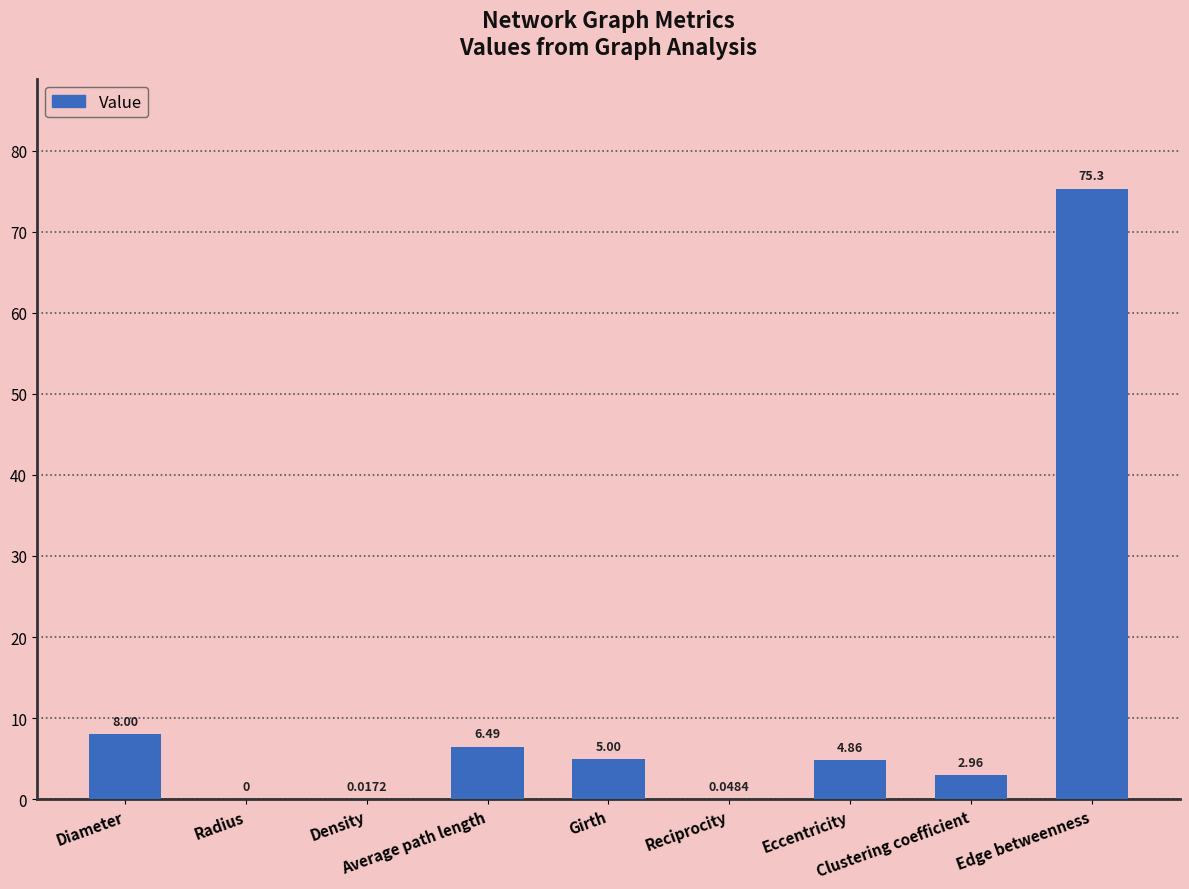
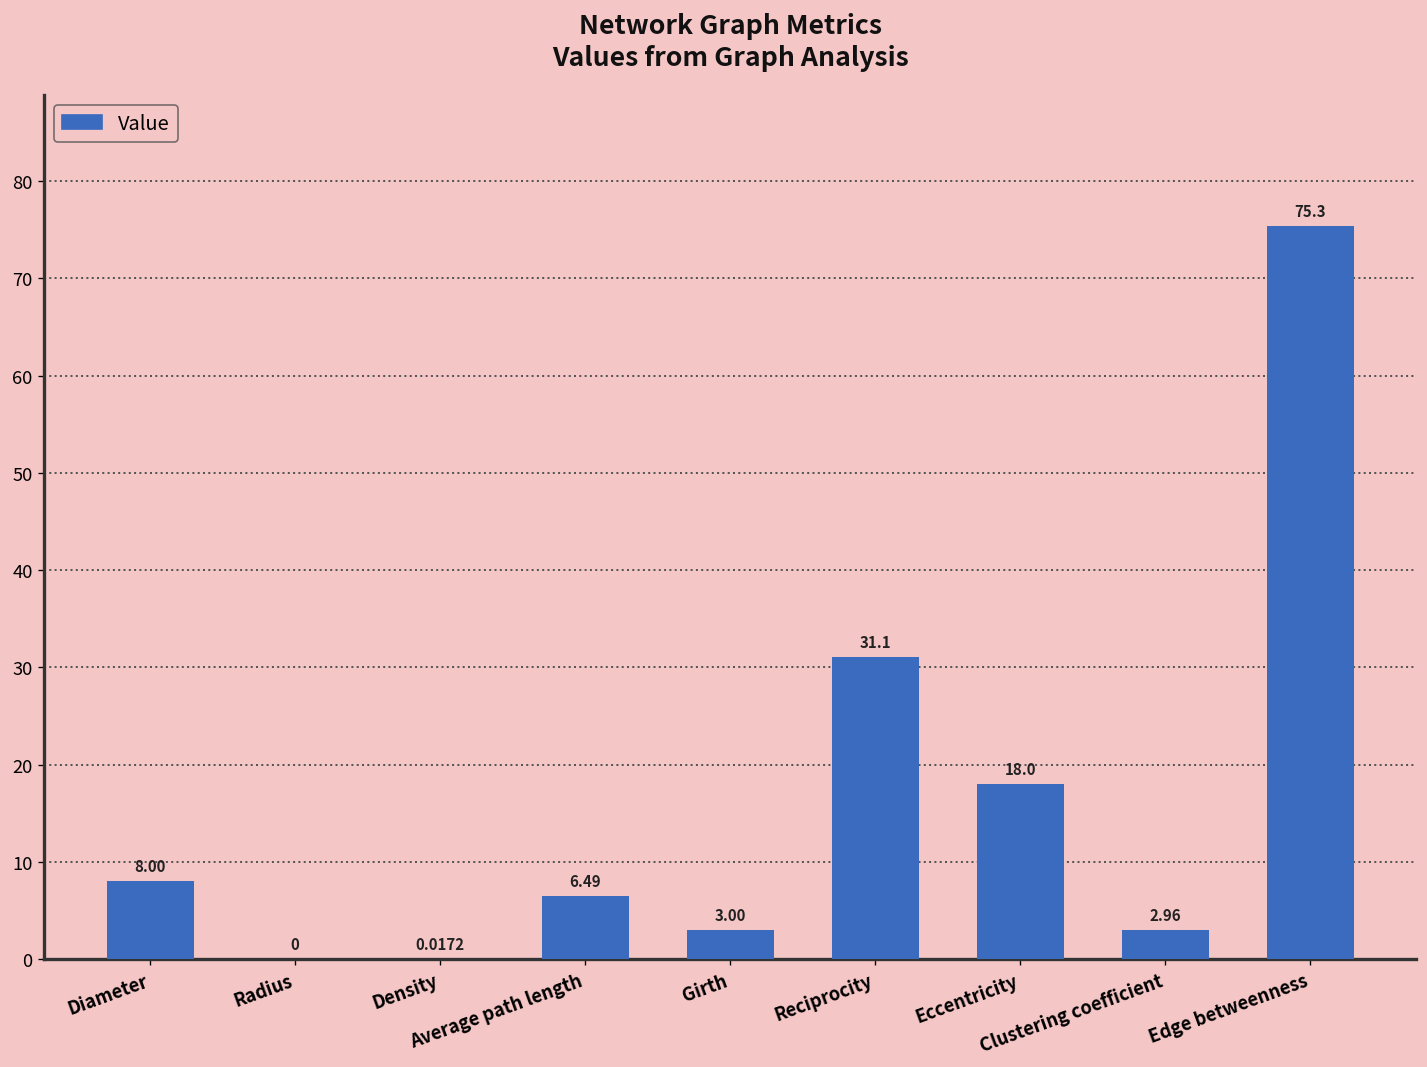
Girth: 5.00 -> 3.00
Reciprocity: 0.0484 -> 31.1
Eccentricity: 4.86 -> 18.0
